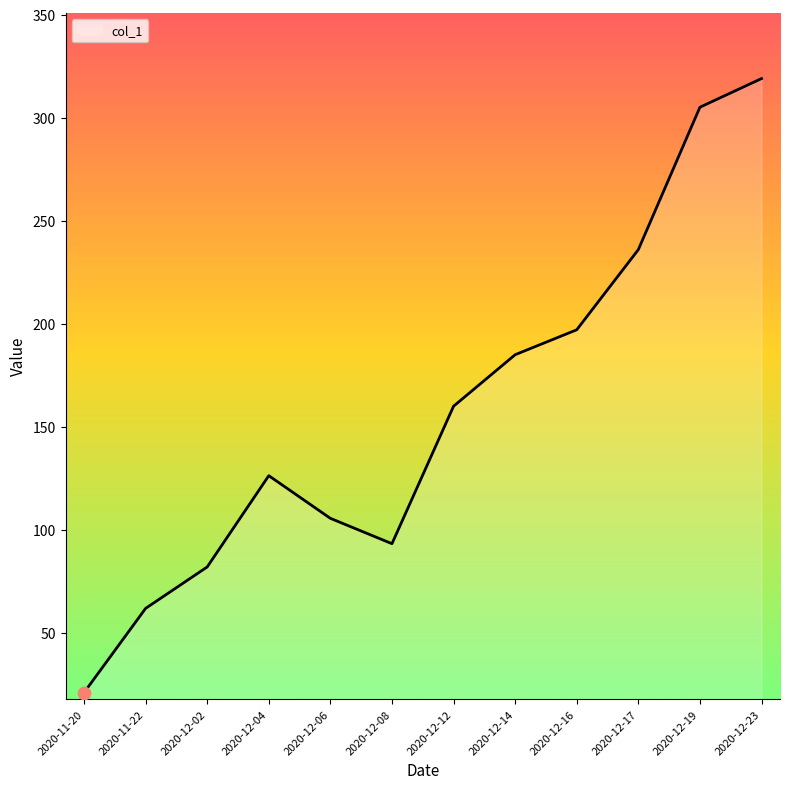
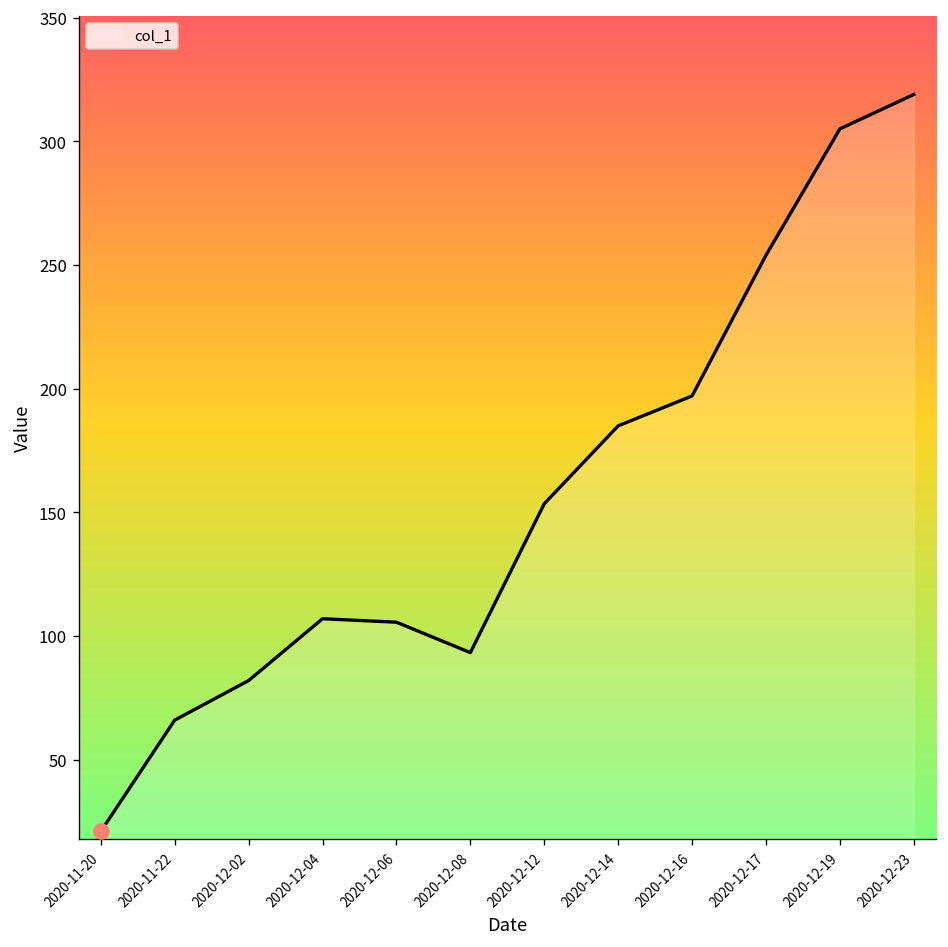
col_1, 2020-11-22: 62 -> 66
col_1, 2020-12-04: 126 -> 107
col_1, 2020-12-12: 160 -> 154
col_1, 2020-12-17: 236 -> 254
